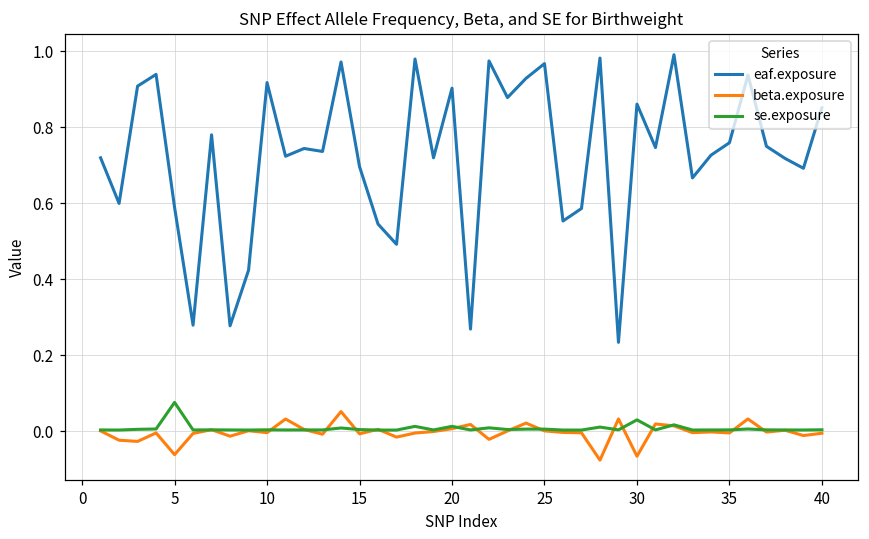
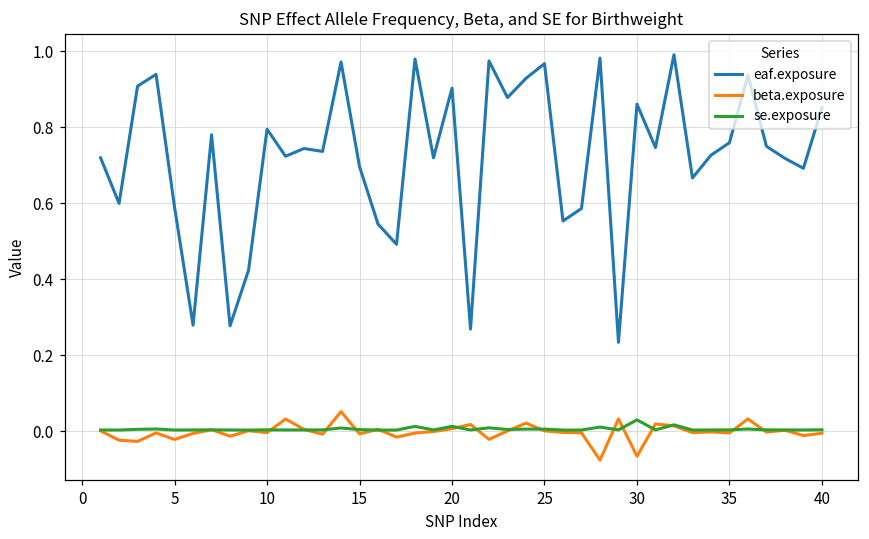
beta.exposure, 5: -0.06 -> -0.02
se.exposure, 5: 0.08 -> 0.00
eaf.exposure, 10: 0.92 -> 0.80
